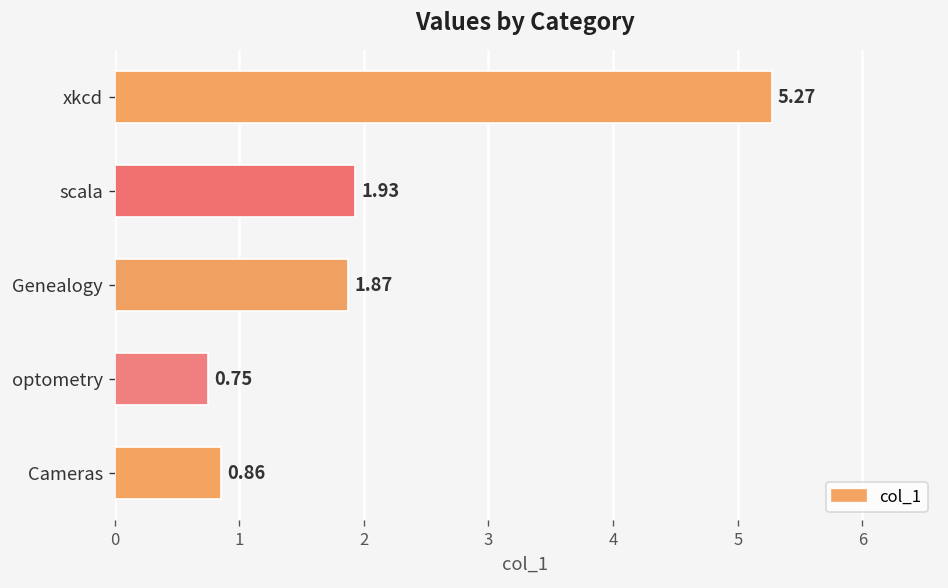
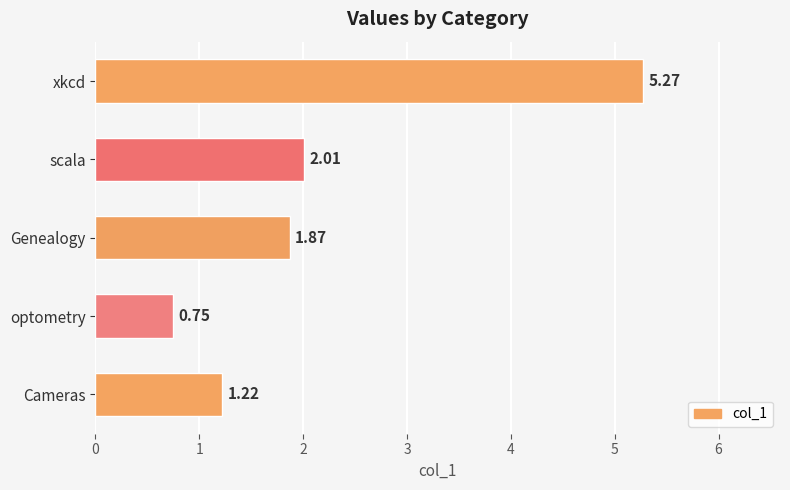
scala: 1.93 -> 2.01
Cameras: 0.86 -> 1.22
